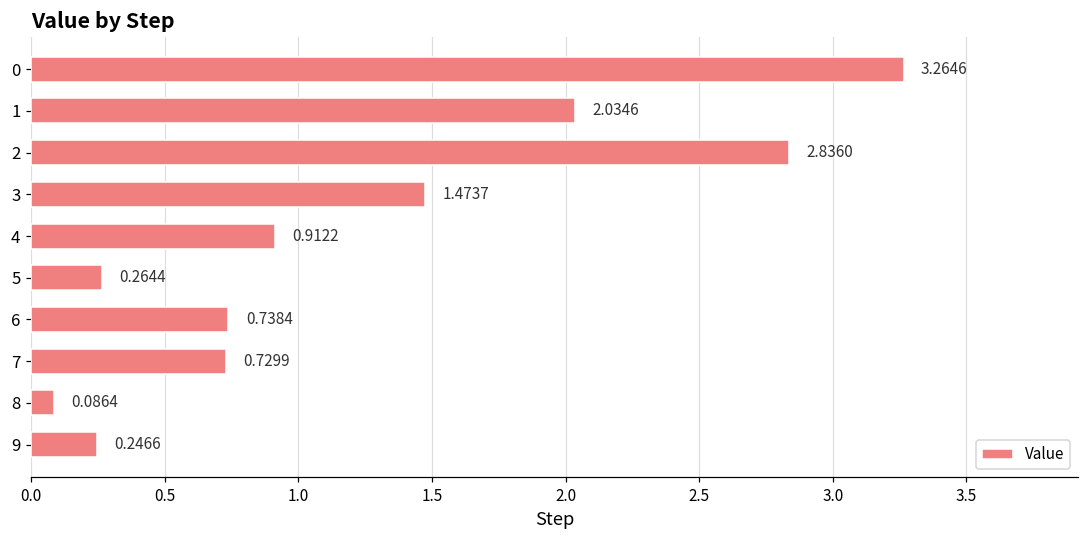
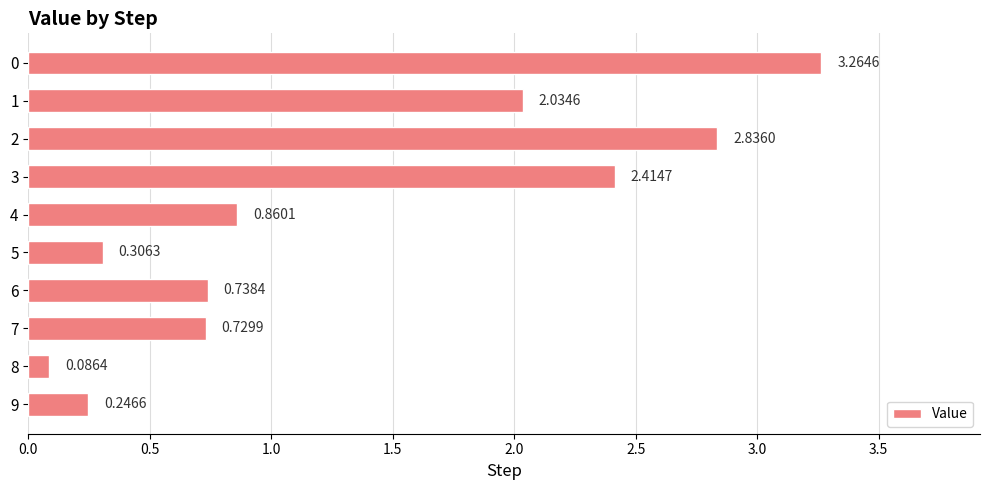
3: 1.4737 -> 2.4147
4: 0.9122 -> 0.8601
5: 0.2644 -> 0.3063
